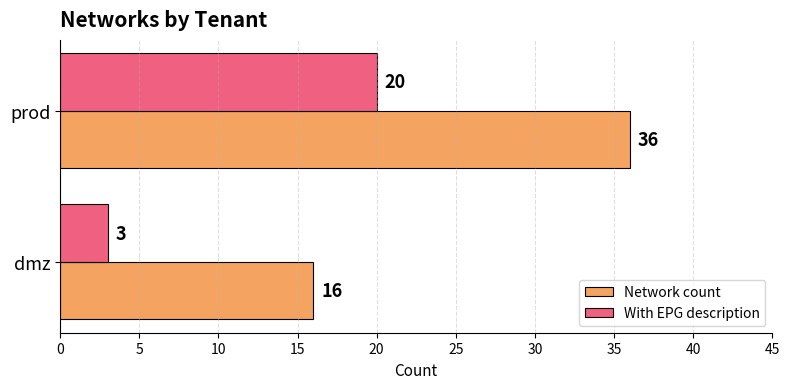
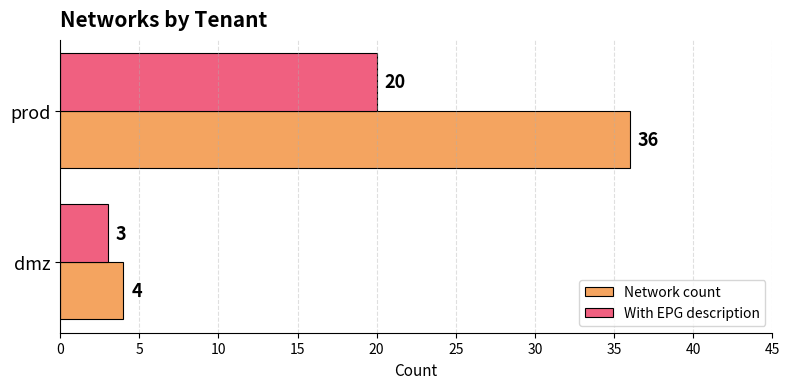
Network count, dmz: 16 -> 4
